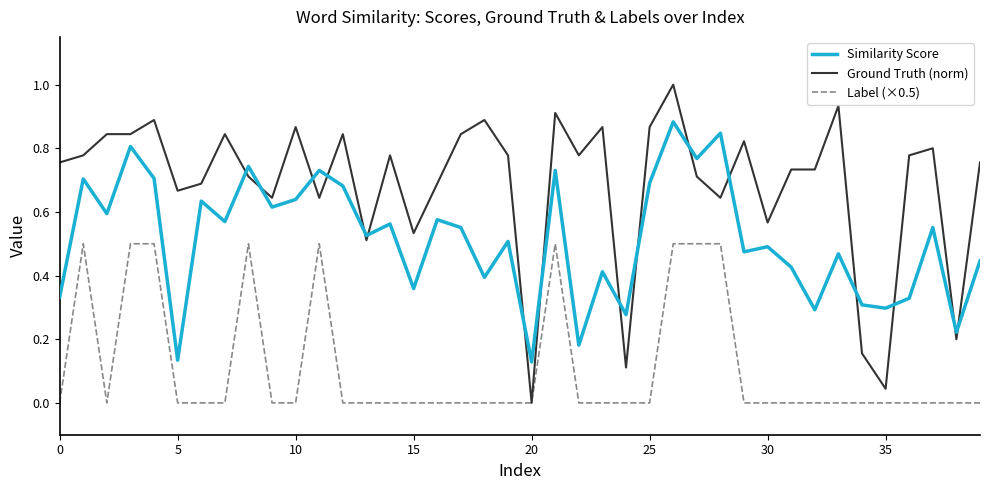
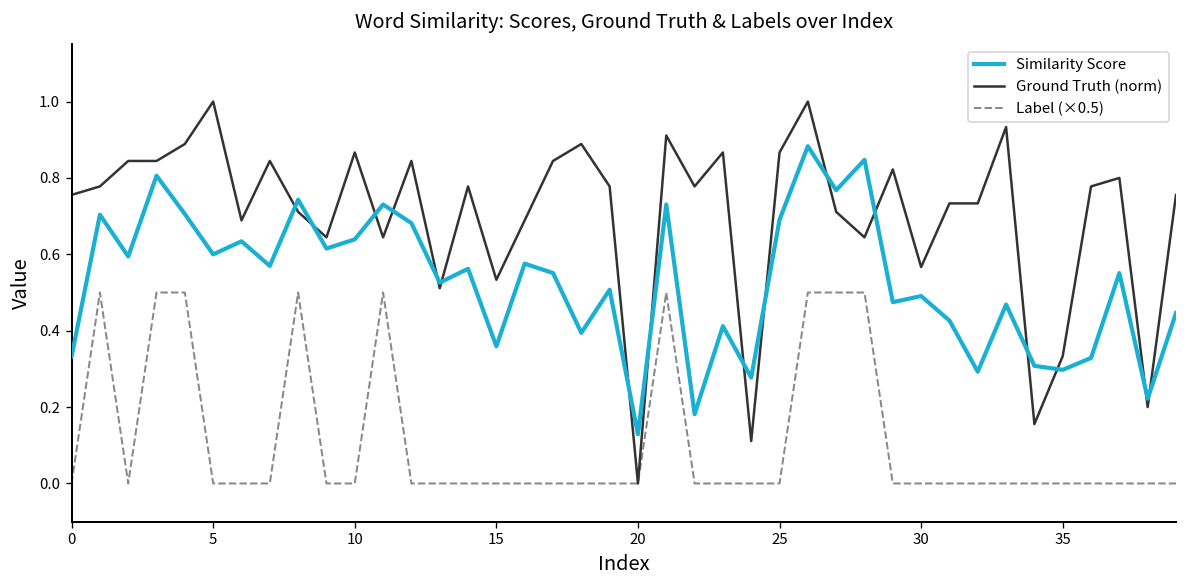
Similarity Score, 5: 0.13 -> 0.60
Ground Truth (norm), 5: 0.67 -> 1.00
Ground Truth (norm), 35: 0.04 -> 0.33
